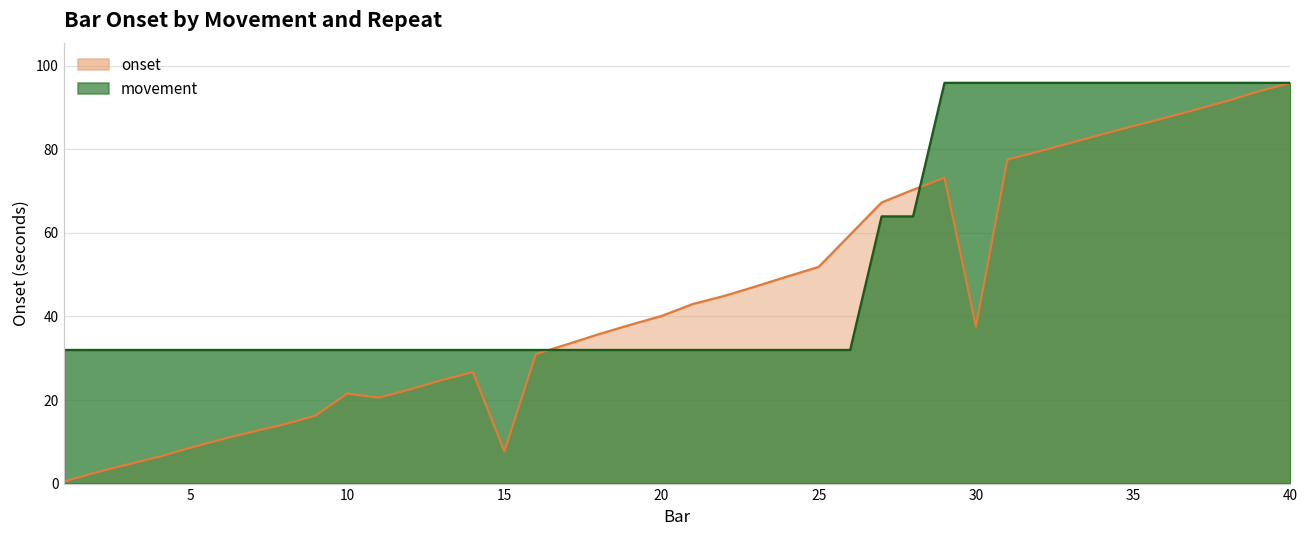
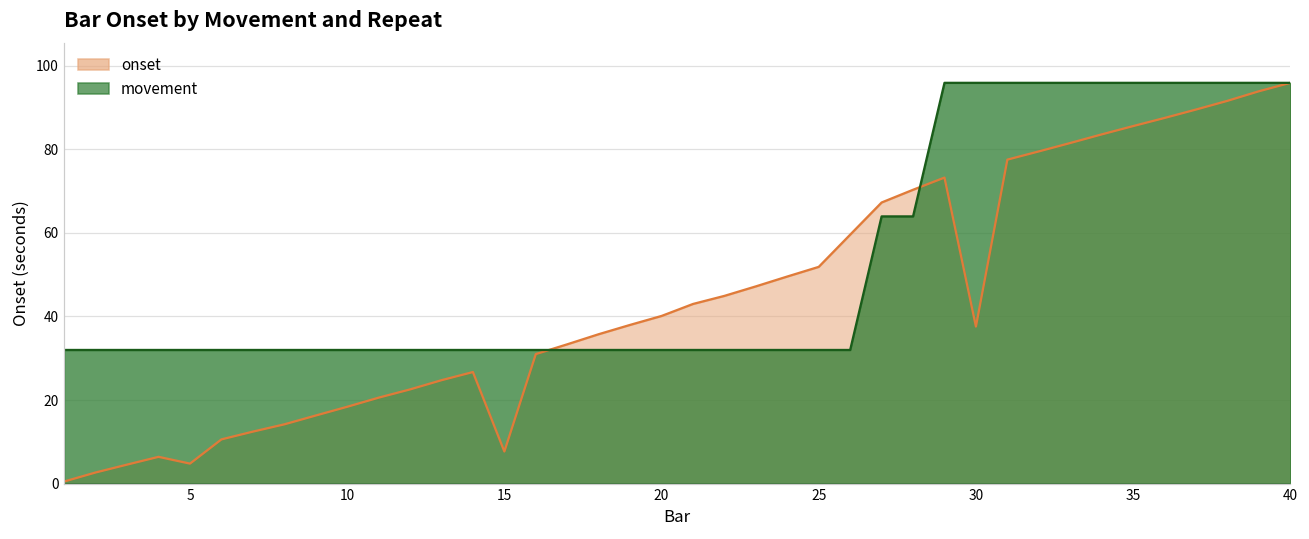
onset, 5: 9 -> 5
onset, 10: 22 -> 18
